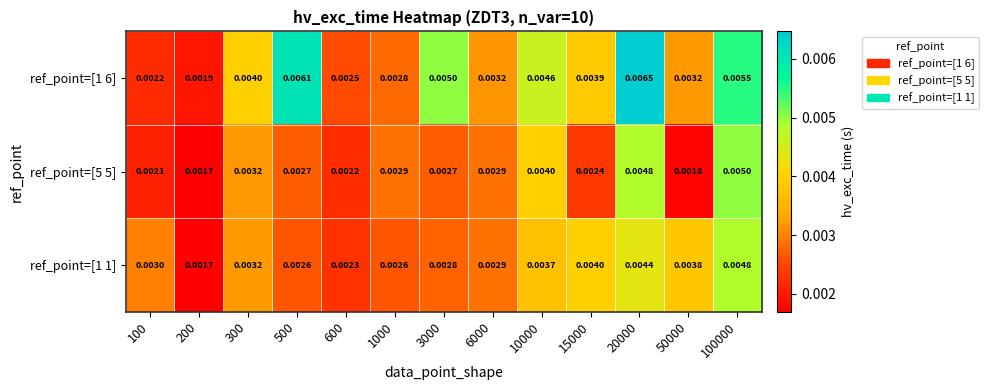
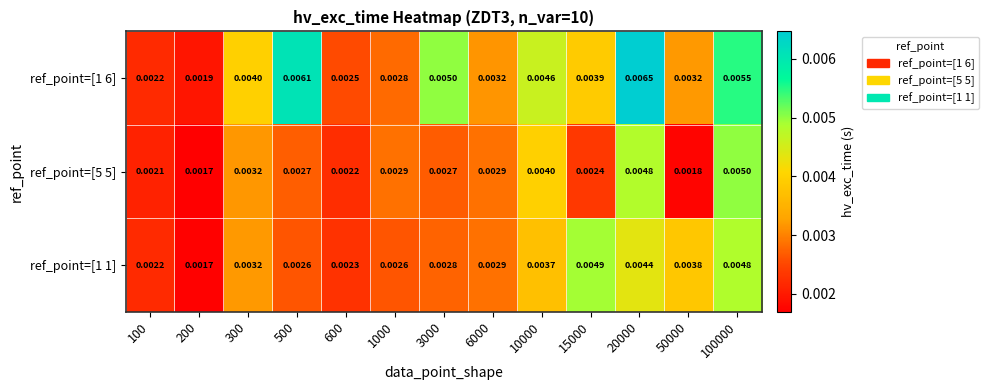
ref_point=[1 1], 100: 0.0030 -> 0.0022
ref_point=[1 1], 15000: 0.0040 -> 0.0049
